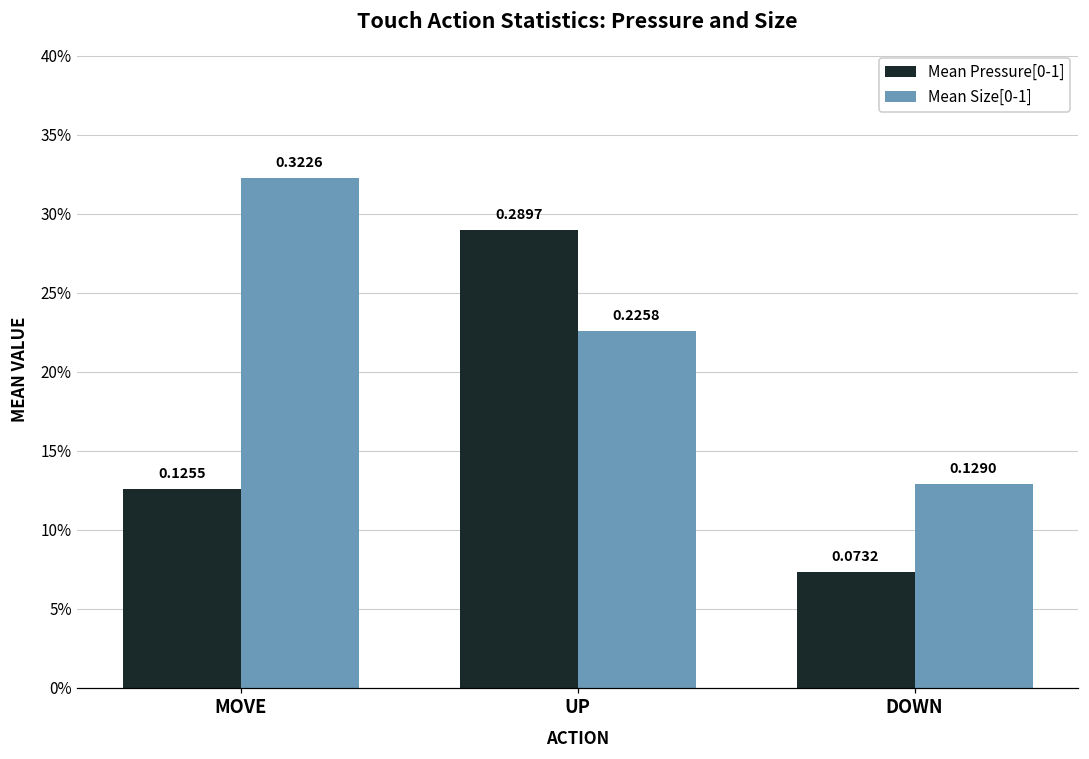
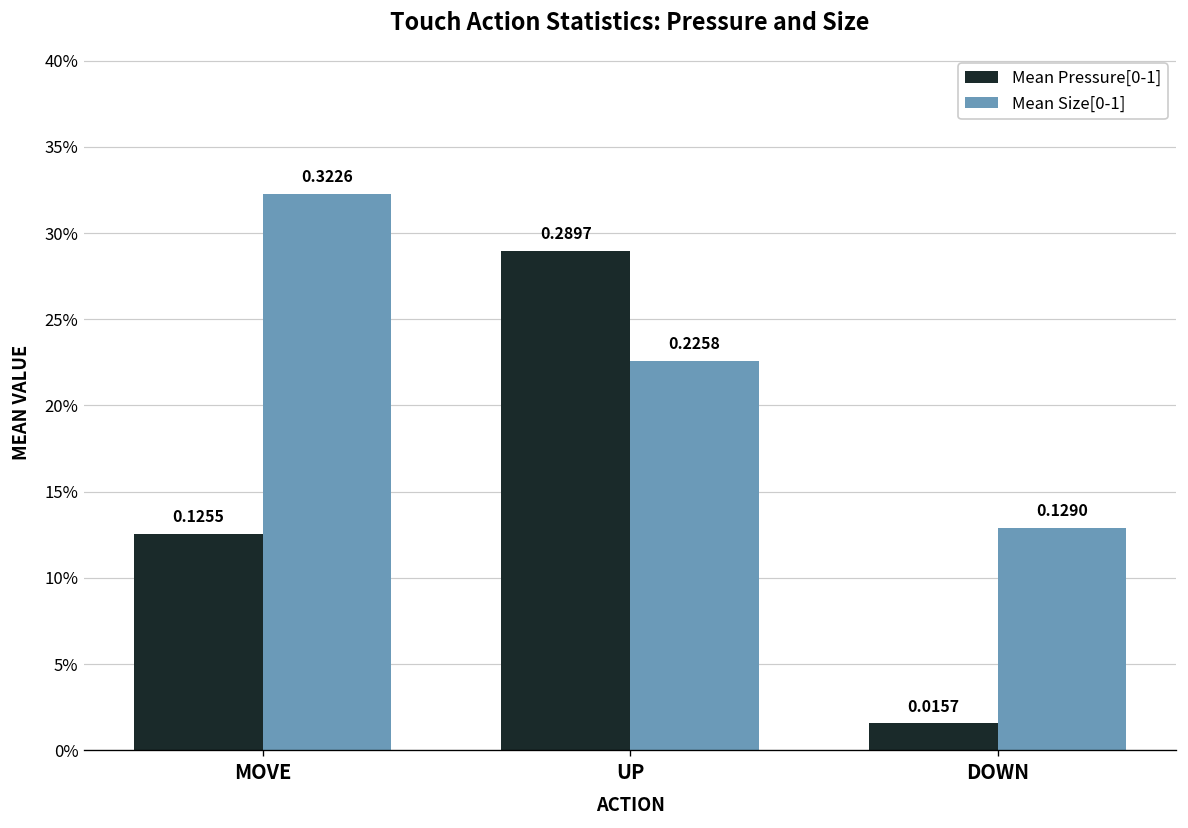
Mean Pressure[0-1], DOWN: 0.0732 -> 0.0157
